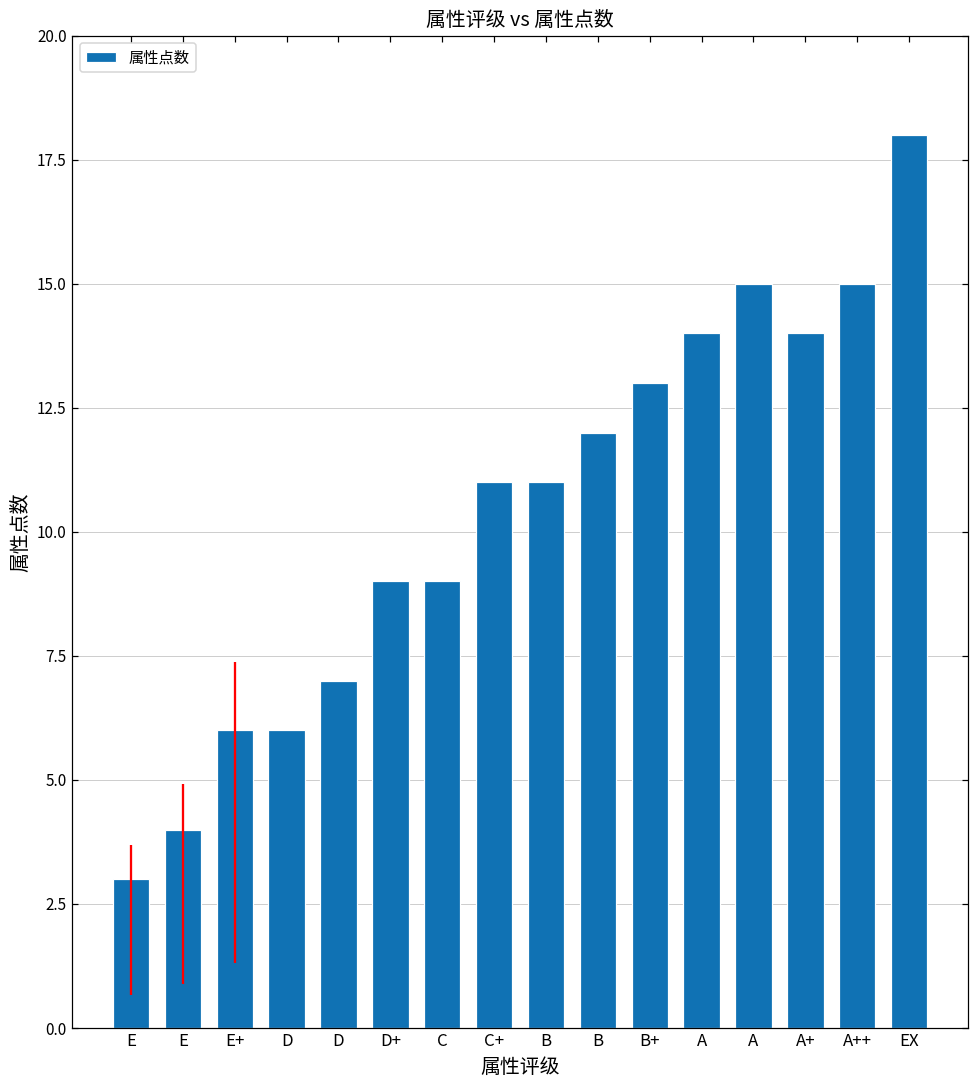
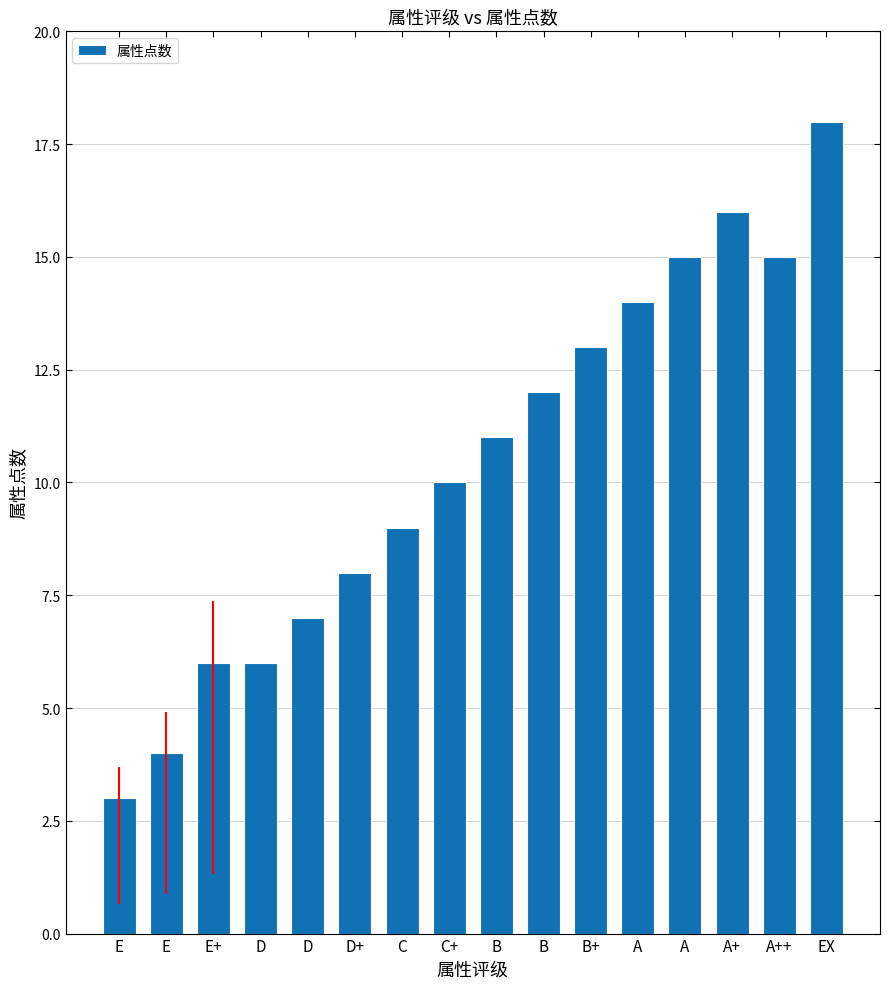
D+: 9 -> 8
C+: 11 -> 10
A+: 14 -> 16
